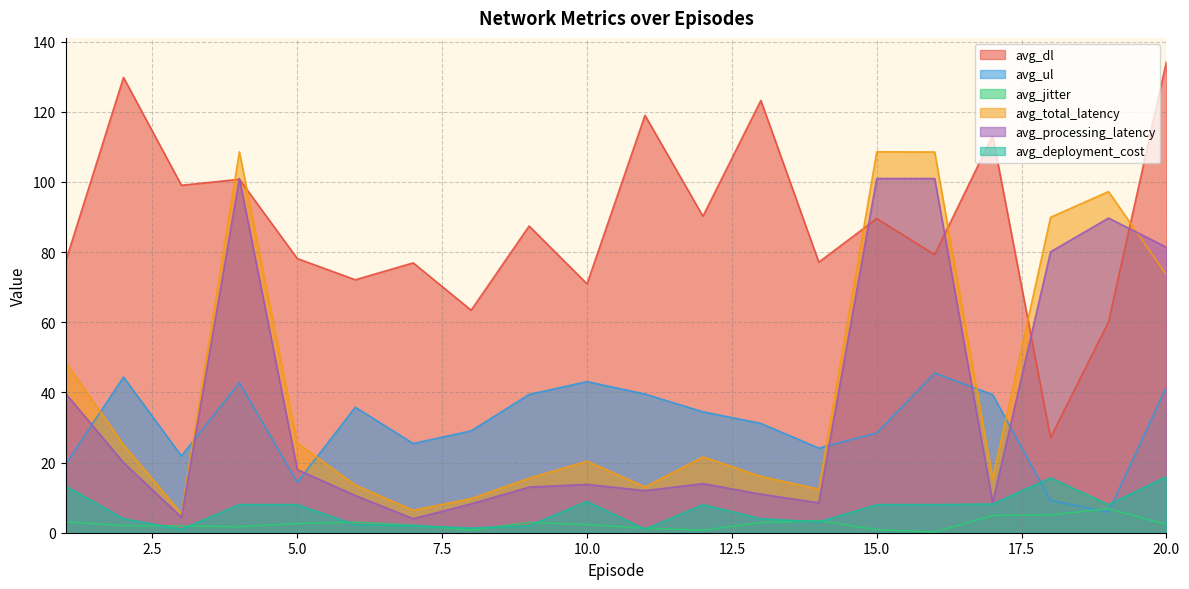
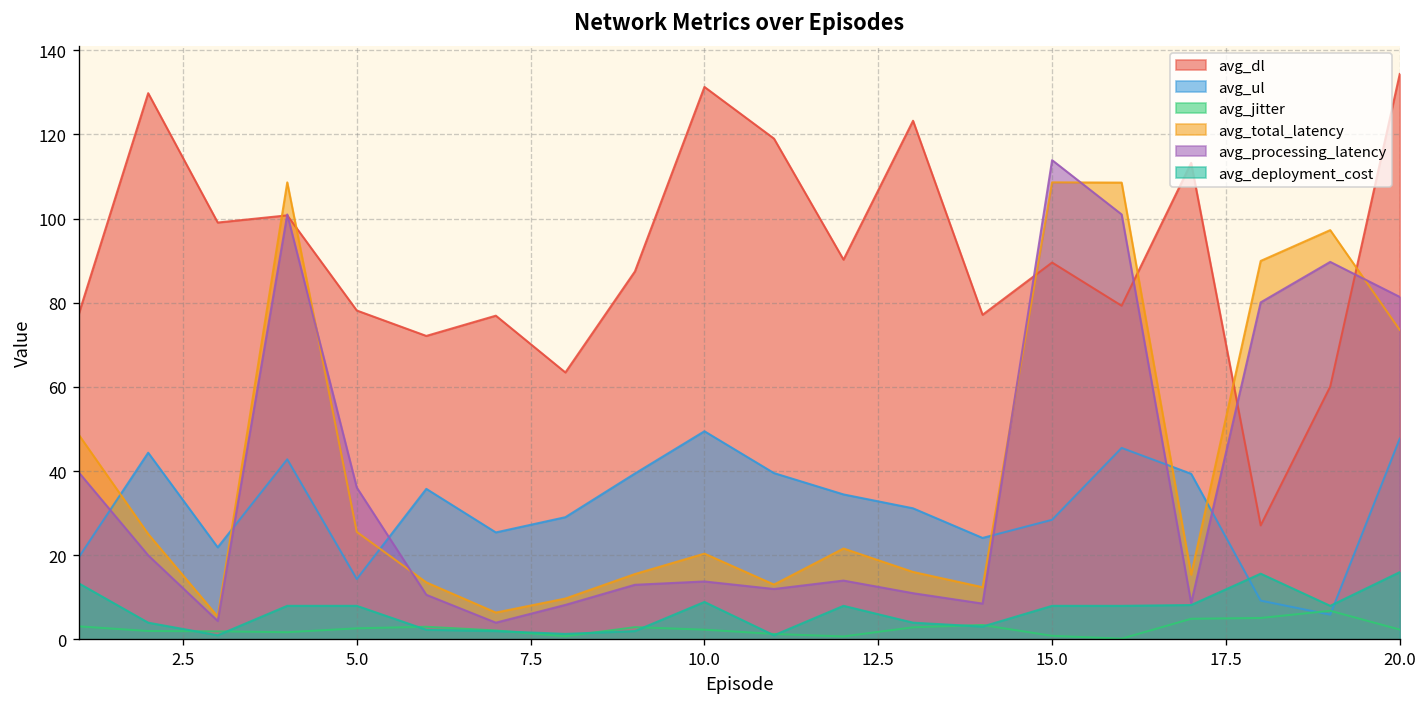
avg_processing_latency, 5.0: 18 -> 36
avg_dl, 10.0: 71 -> 131
avg_ul, 10.0: 43 -> 49
avg_processing_latency, 15.0: 101 -> 114
avg_ul, 20.0: 42 -> 48
